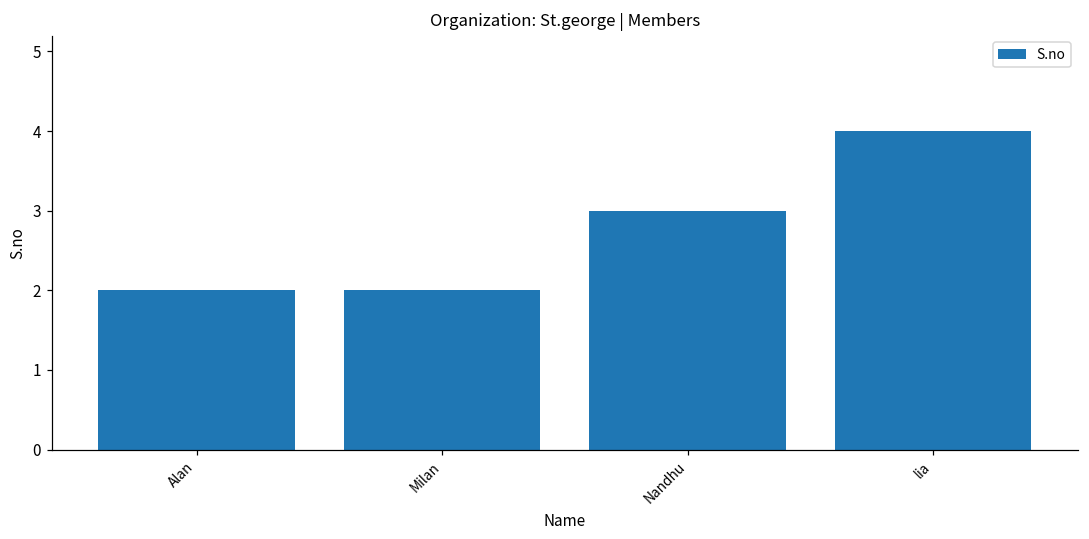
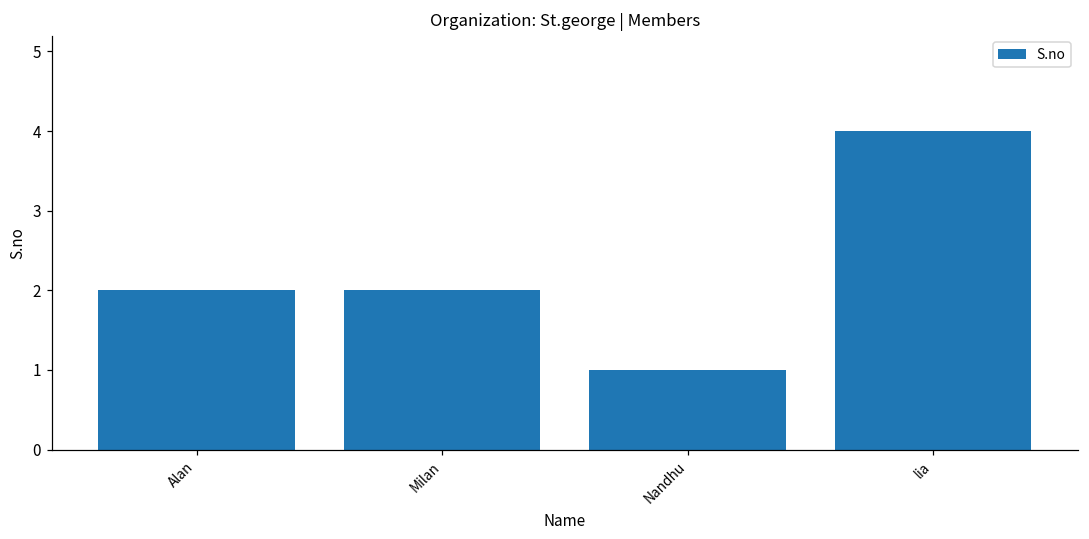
Nandhu: 3 -> 1
